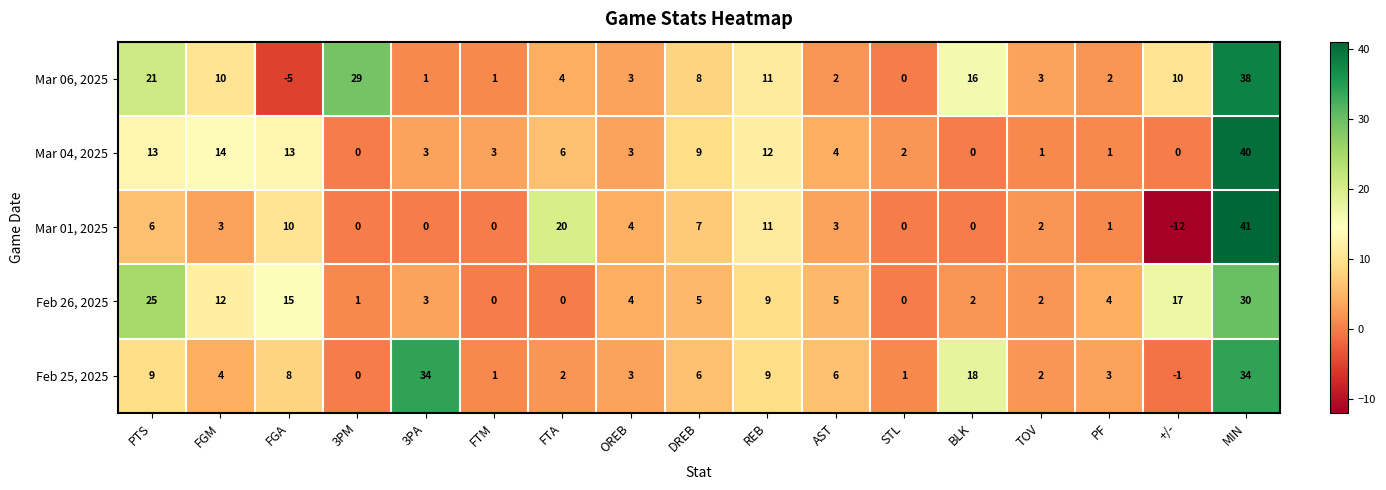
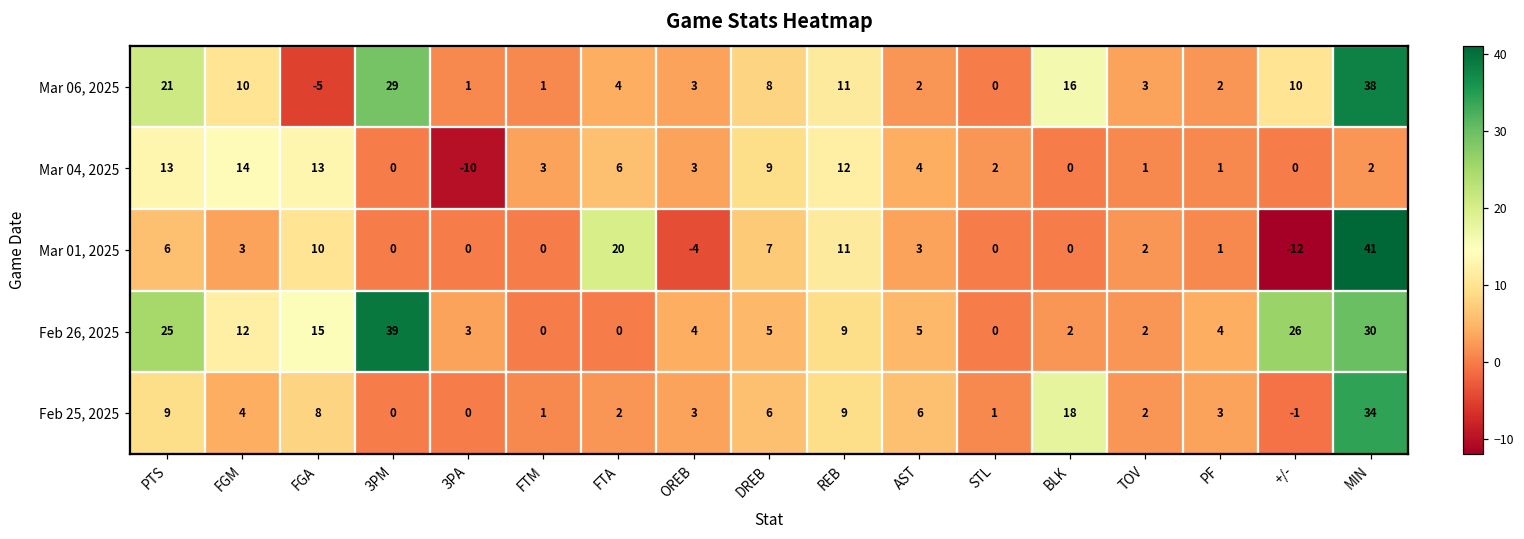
Mar 04, 2025, 3PA: 3 -> -10
Mar 04, 2025, MIN: 40 -> 2
Mar 01, 2025, OREB: 4 -> -4
Feb 26, 2025, 3PM: 1 -> 39
Feb 26, 2025, +/-: 17 -> 26
Feb 25, 2025, 3PA: 34 -> 0
